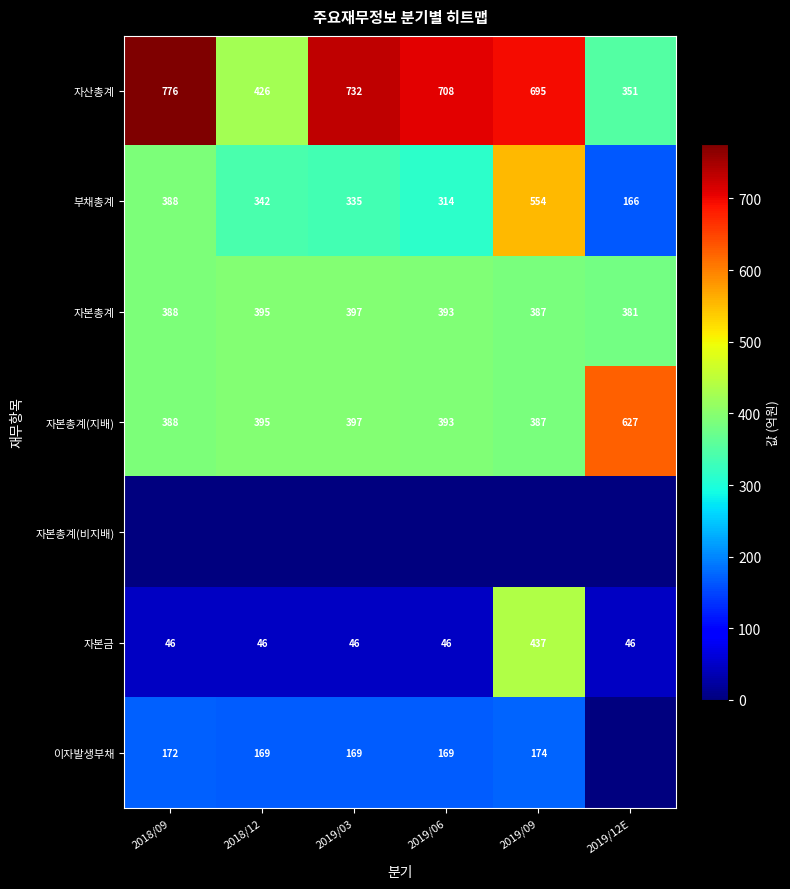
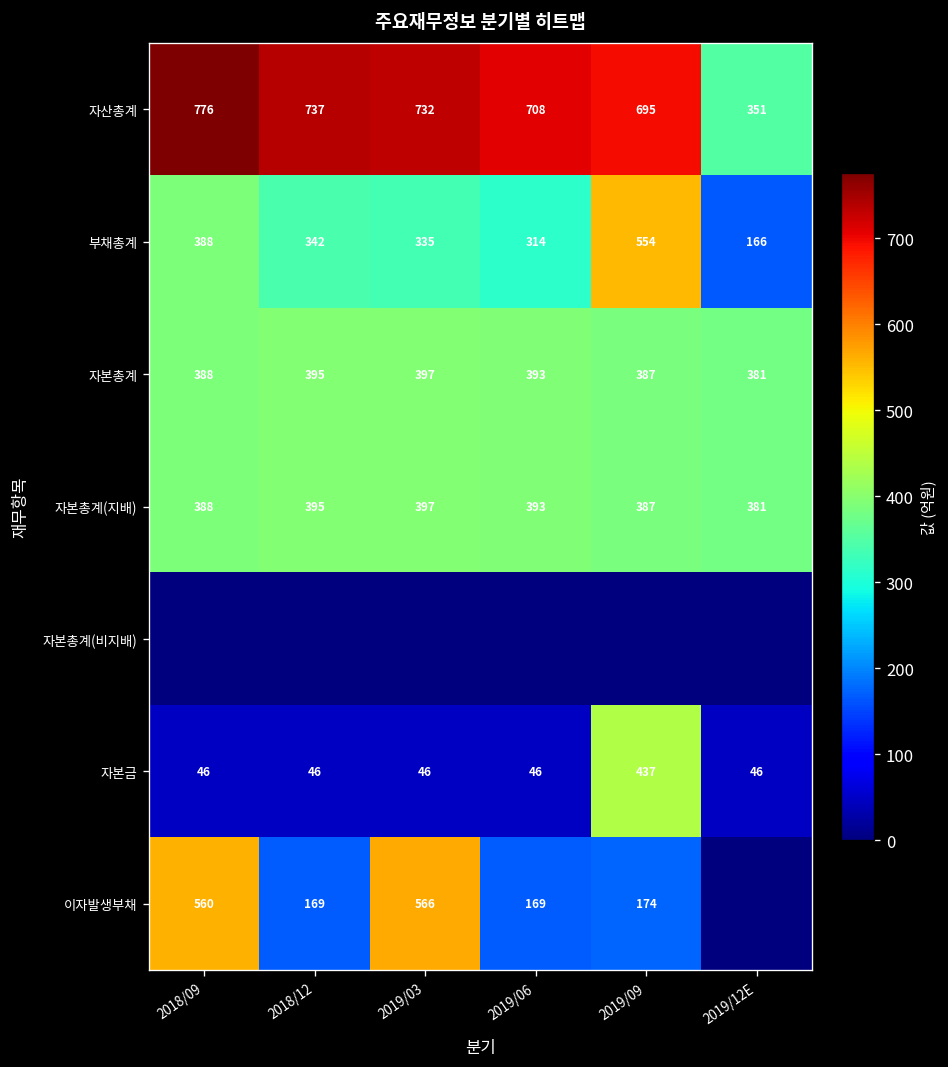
자산총계, 2018/12: 426 -> 737
자본총계(지배), 2019/12E: 627 -> 381
이자발생부채, 2018/09: 172 -> 560
이자발생부채, 2019/03: 169 -> 566
